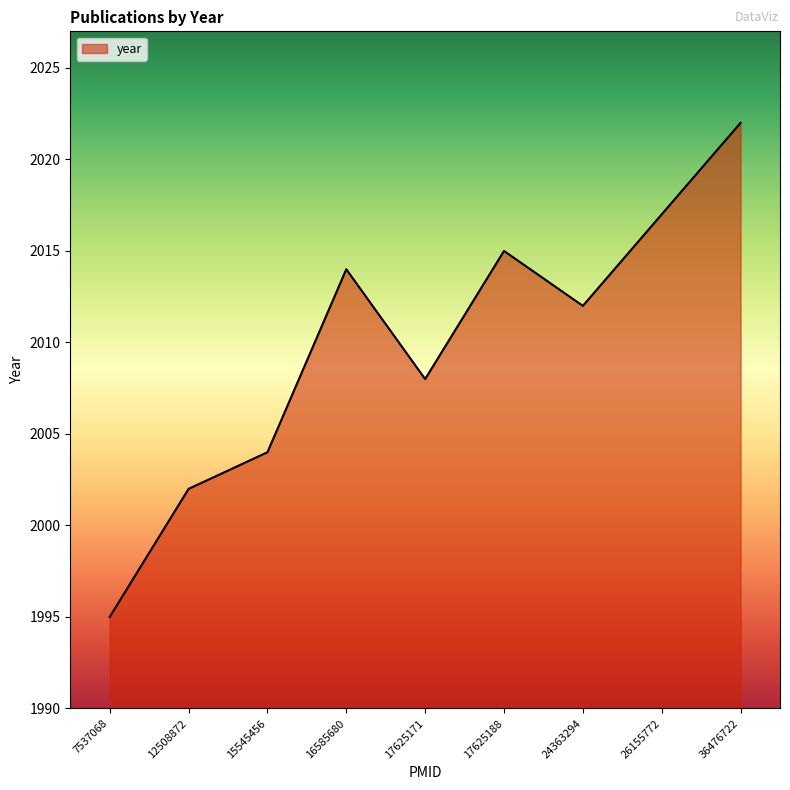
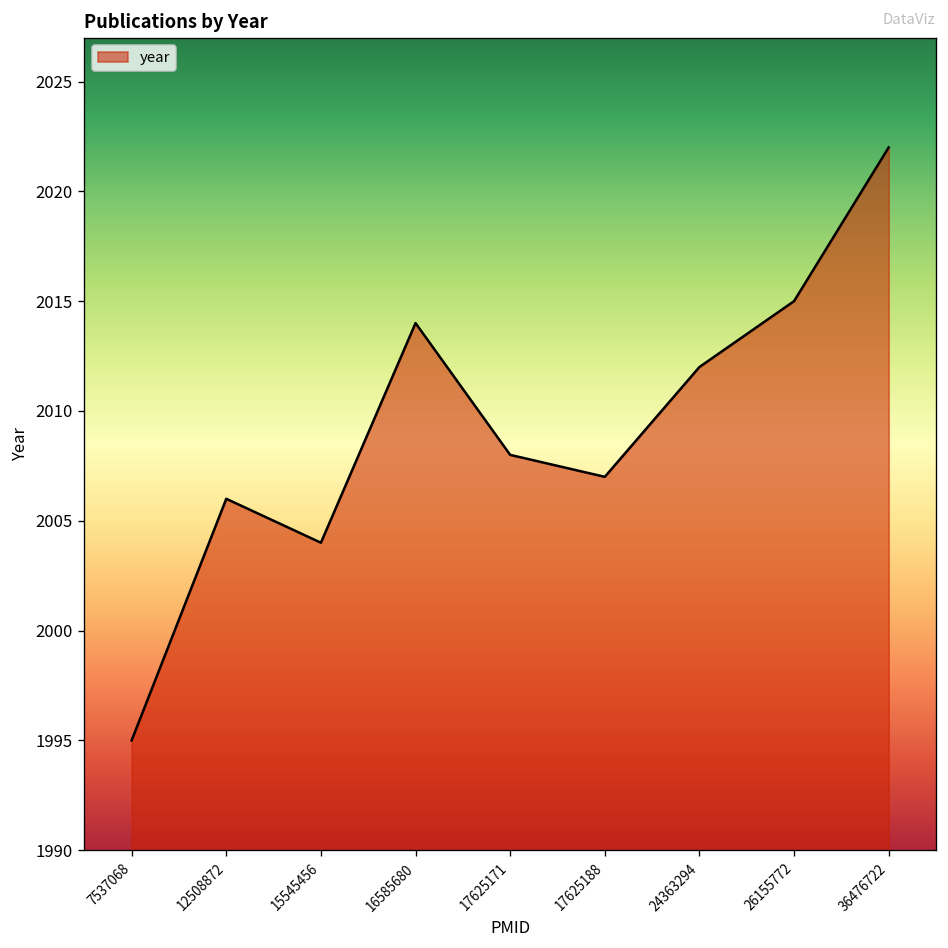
12508872: 2002 -> 2006
17625188: 2015 -> 2007
26155772: 2017 -> 2015
